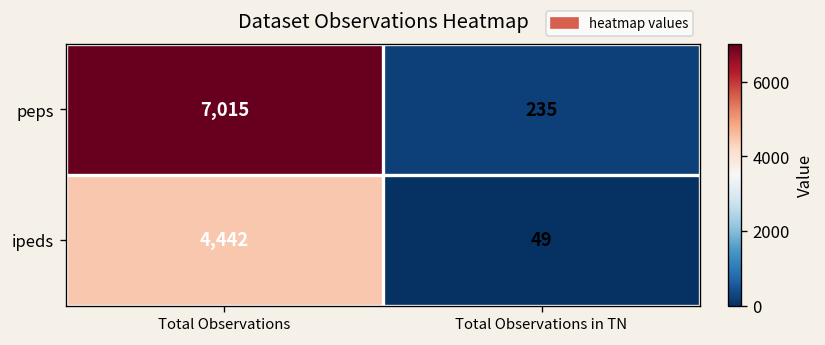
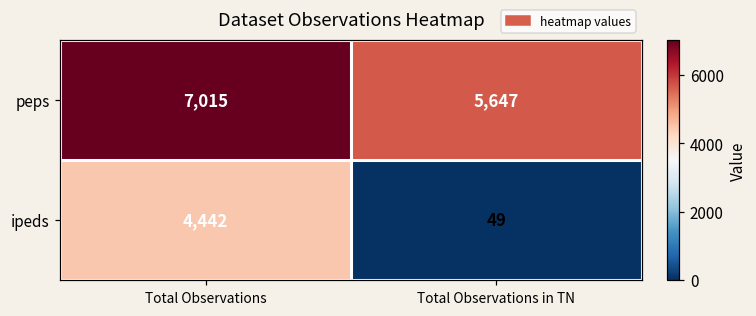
peps, Total Observations in TN: 235 -> 5,647
